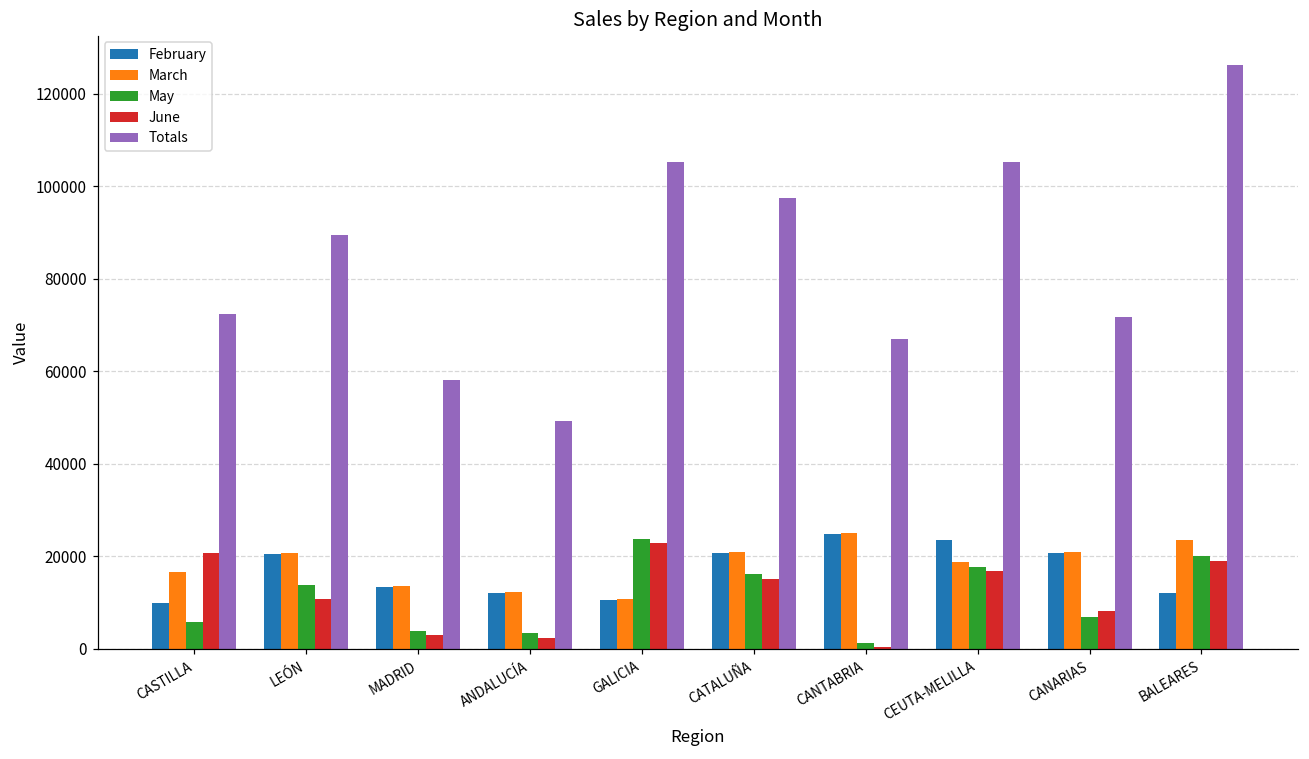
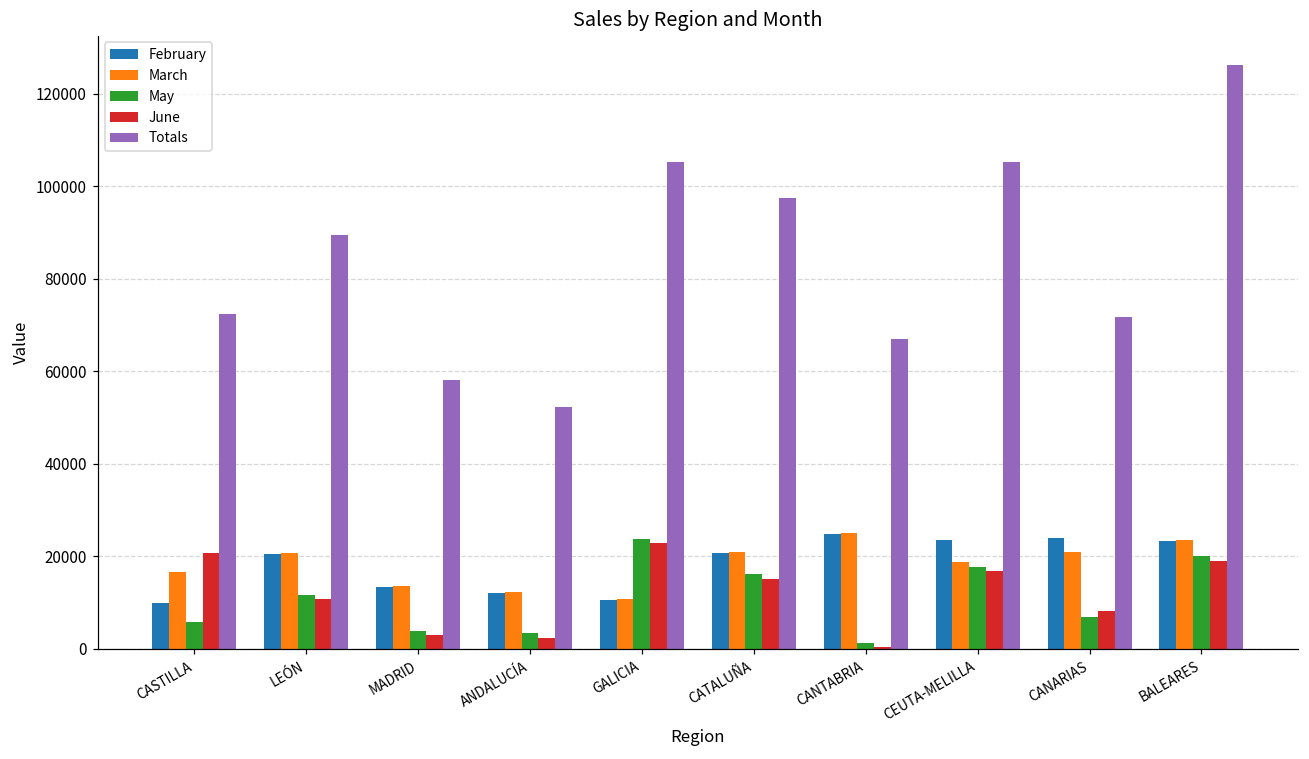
May, LEÓN: 14000 -> 12000
Totals, ANDALUCÍA: 49000 -> 52000
February, CANARIAS: 21000 -> 24000
February, BALEARES: 12000 -> 23000
